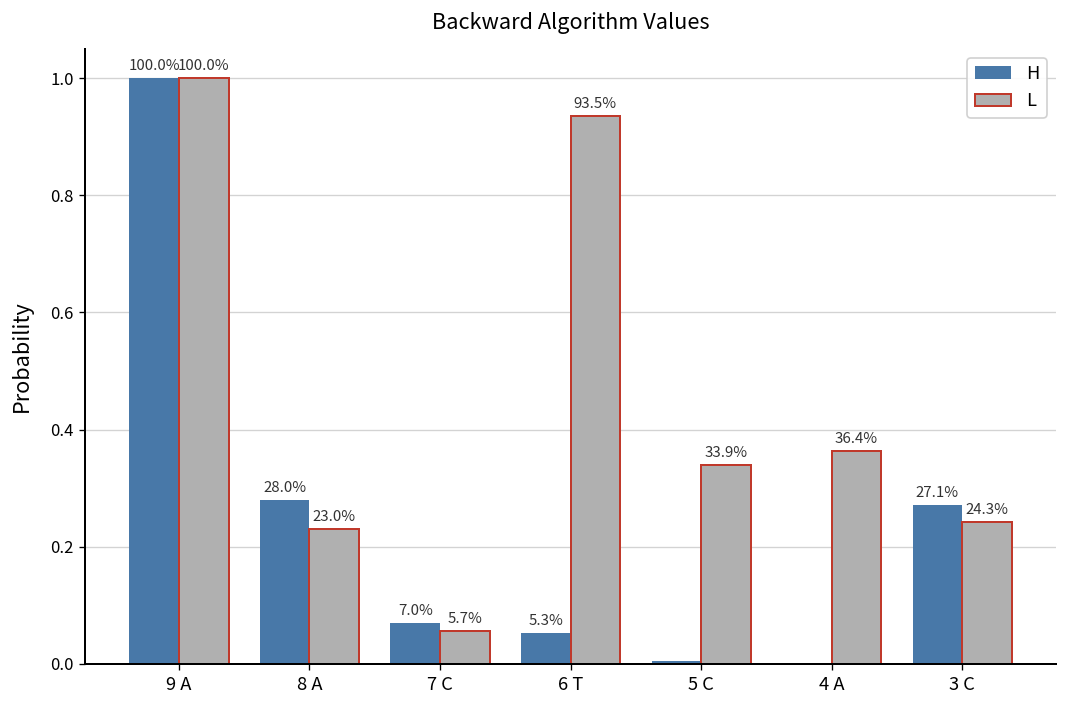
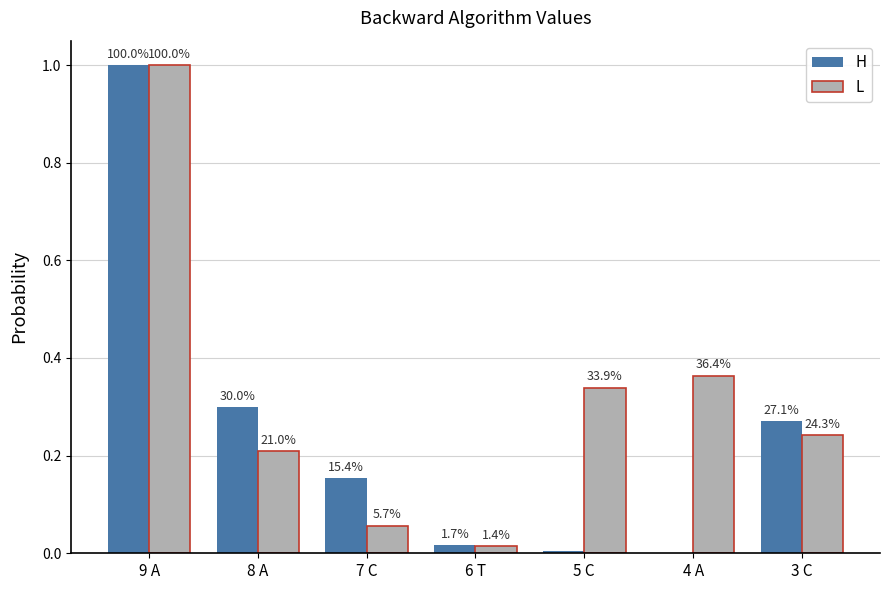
H, 8 A: 28.0% -> 30.0%
L, 8 A: 23.0% -> 21.0%
H, 7 C: 7.0% -> 15.4%
H, 6 T: 5.3% -> 1.7%
L, 6 T: 93.5% -> 1.4%
